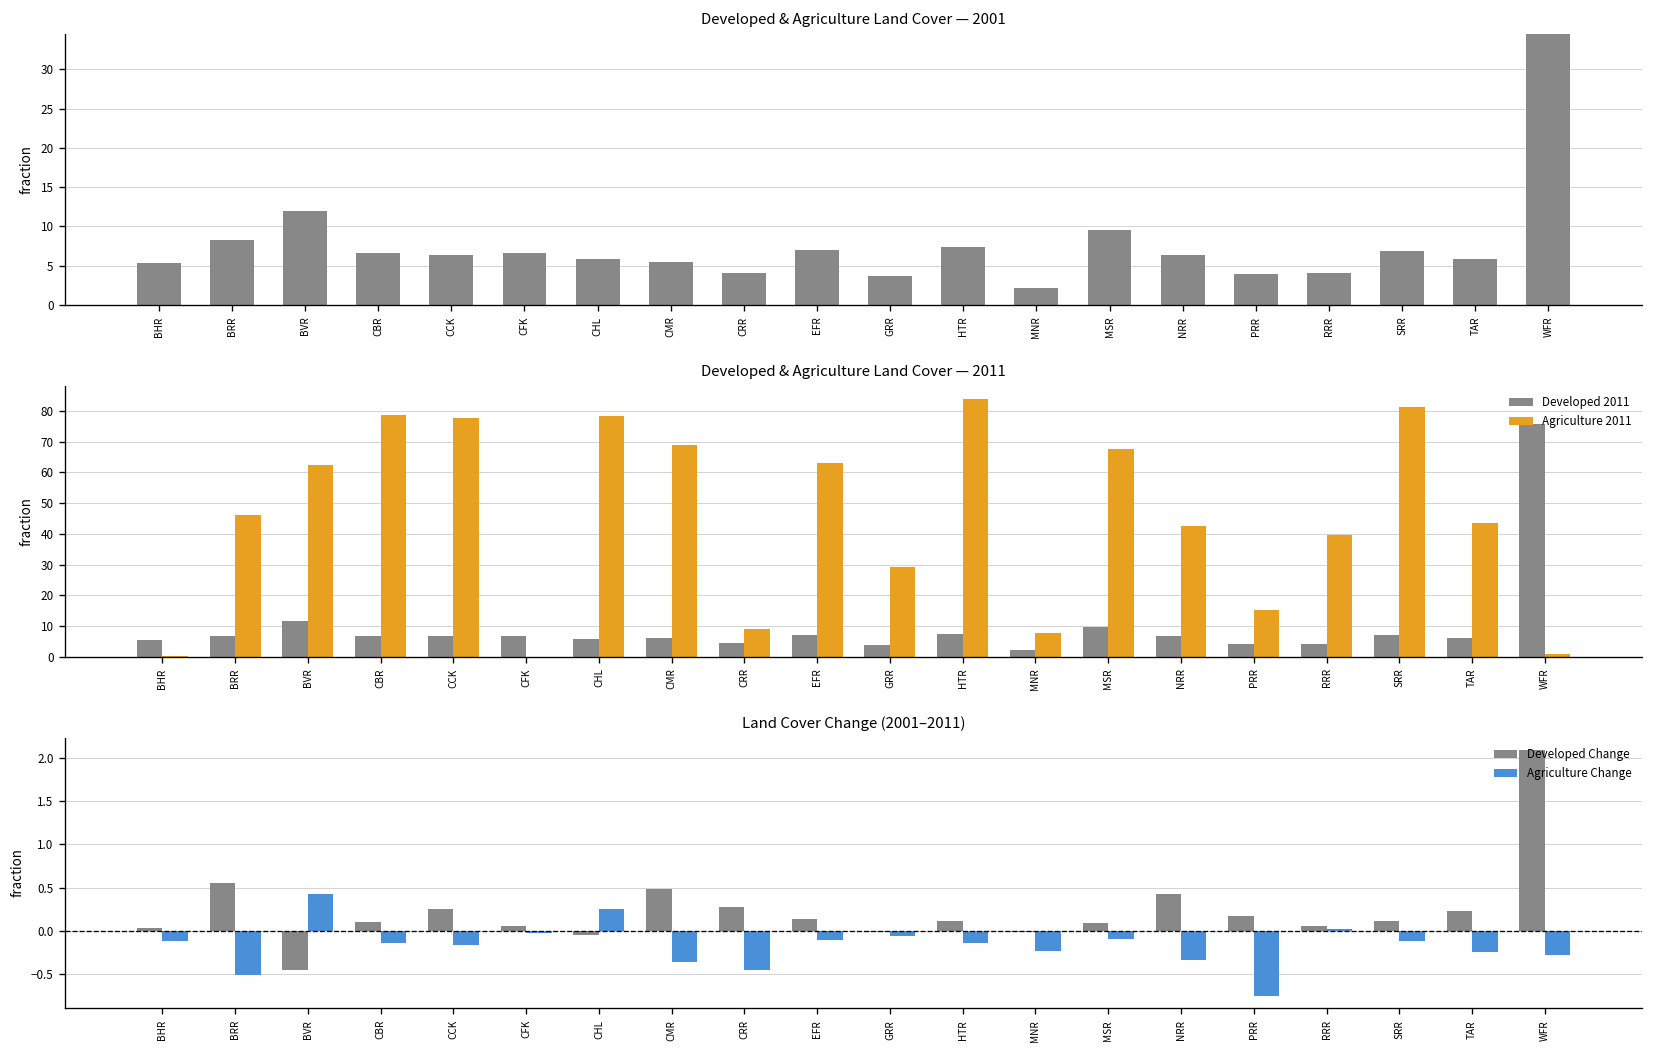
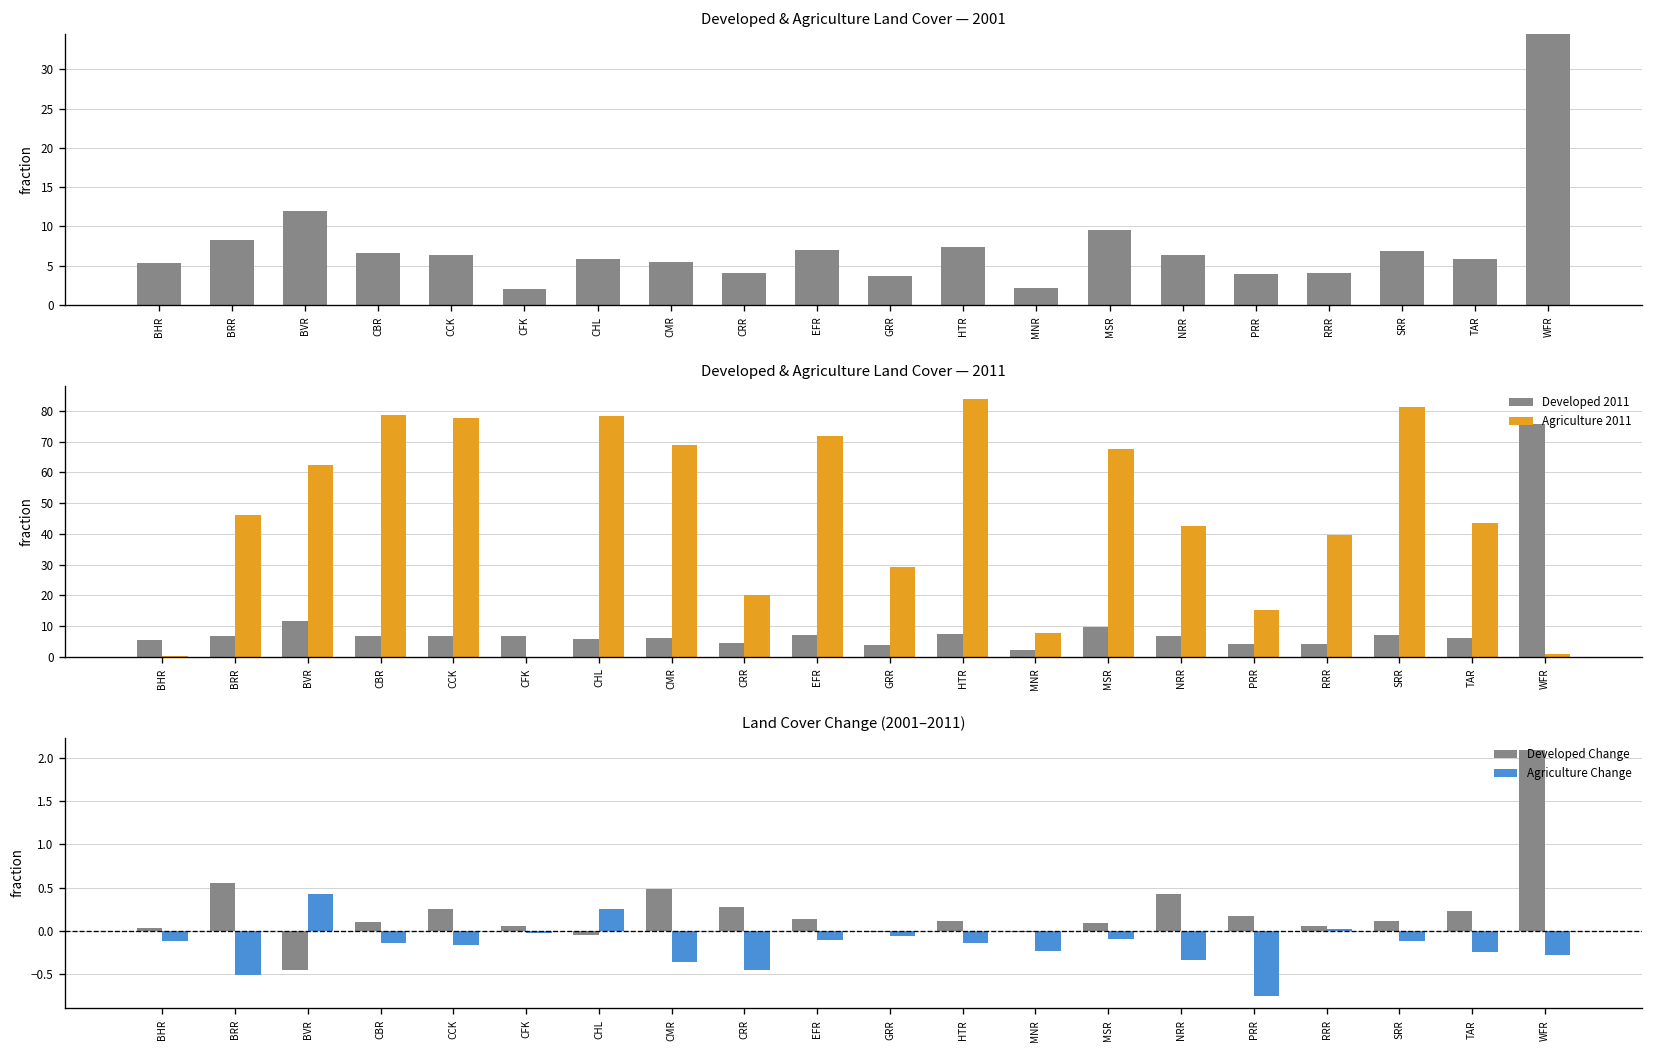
Developed & Agriculture Land Cover — 2001, CFK: 7 -> 2
Developed & Agriculture Land Cover — 2011, Agriculture 2011, CRR: 9 -> 20
Developed & Agriculture Land Cover — 2011, Agriculture 2011, EFR: 63 -> 72
